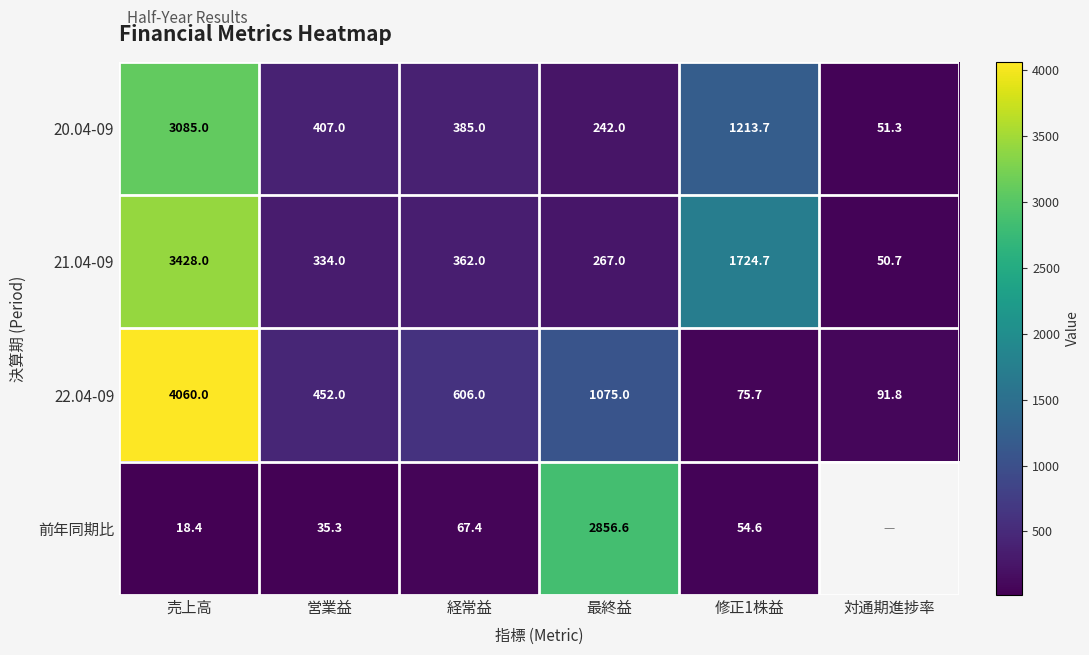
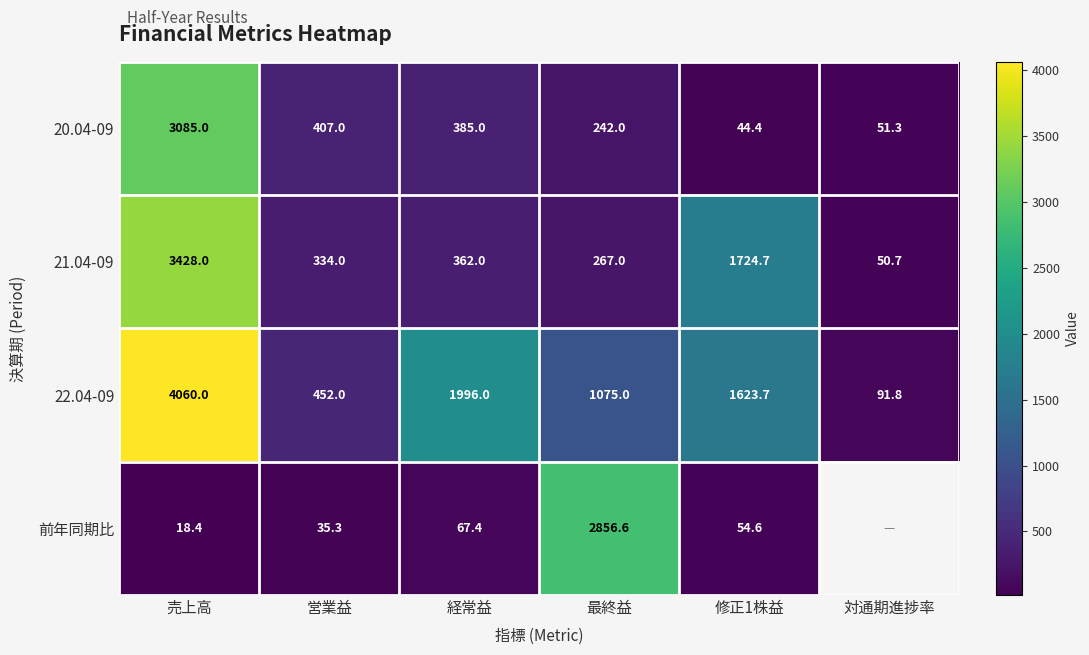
20.04-09, 修正1株益: 1213.7 -> 44.4
22.04-09, 経常益: 606.0 -> 1996.0
22.04-09, 修正1株益: 75.7 -> 1623.7
